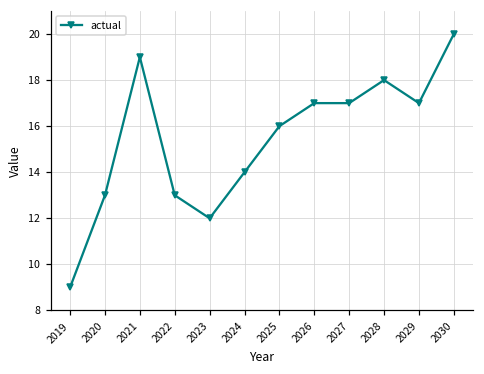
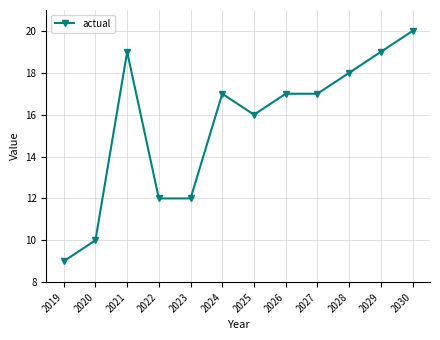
2020: 13 -> 10
2022: 13 -> 12
2024: 14 -> 17
2029: 17 -> 19
